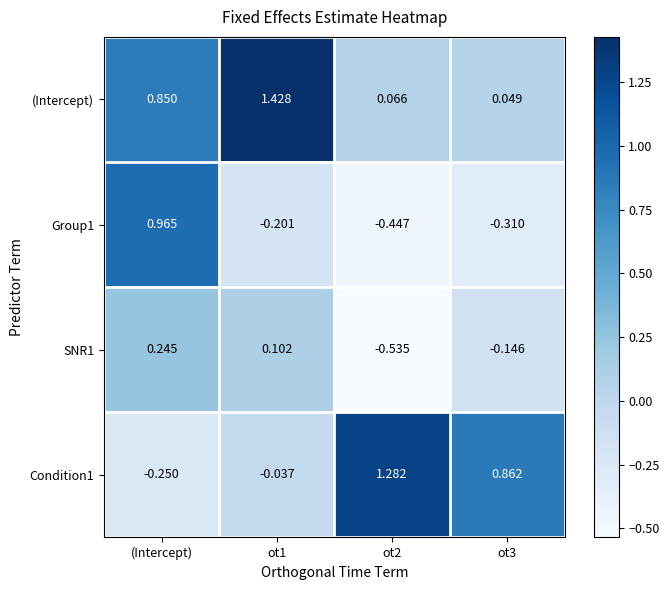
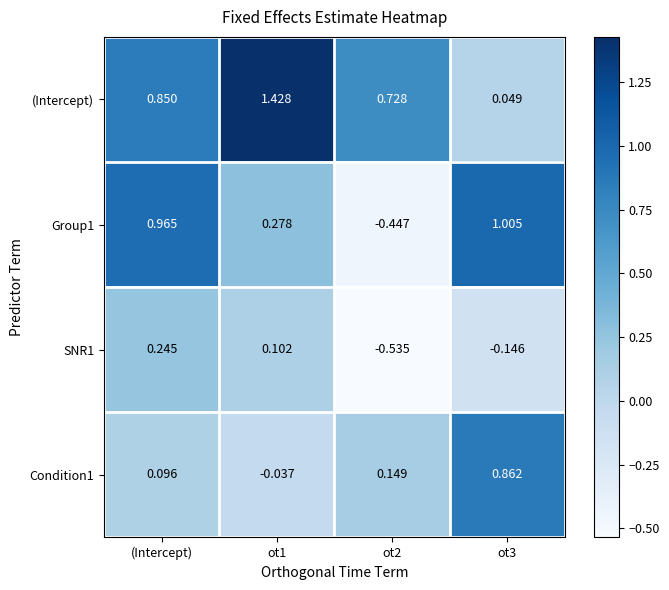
(Intercept), ot2: 0.066 -> 0.728
Group1, ot1: -0.201 -> 0.278
Group1, ot3: -0.310 -> 1.005
Condition1, (Intercept): -0.250 -> 0.096
Condition1, ot2: 1.282 -> 0.149
